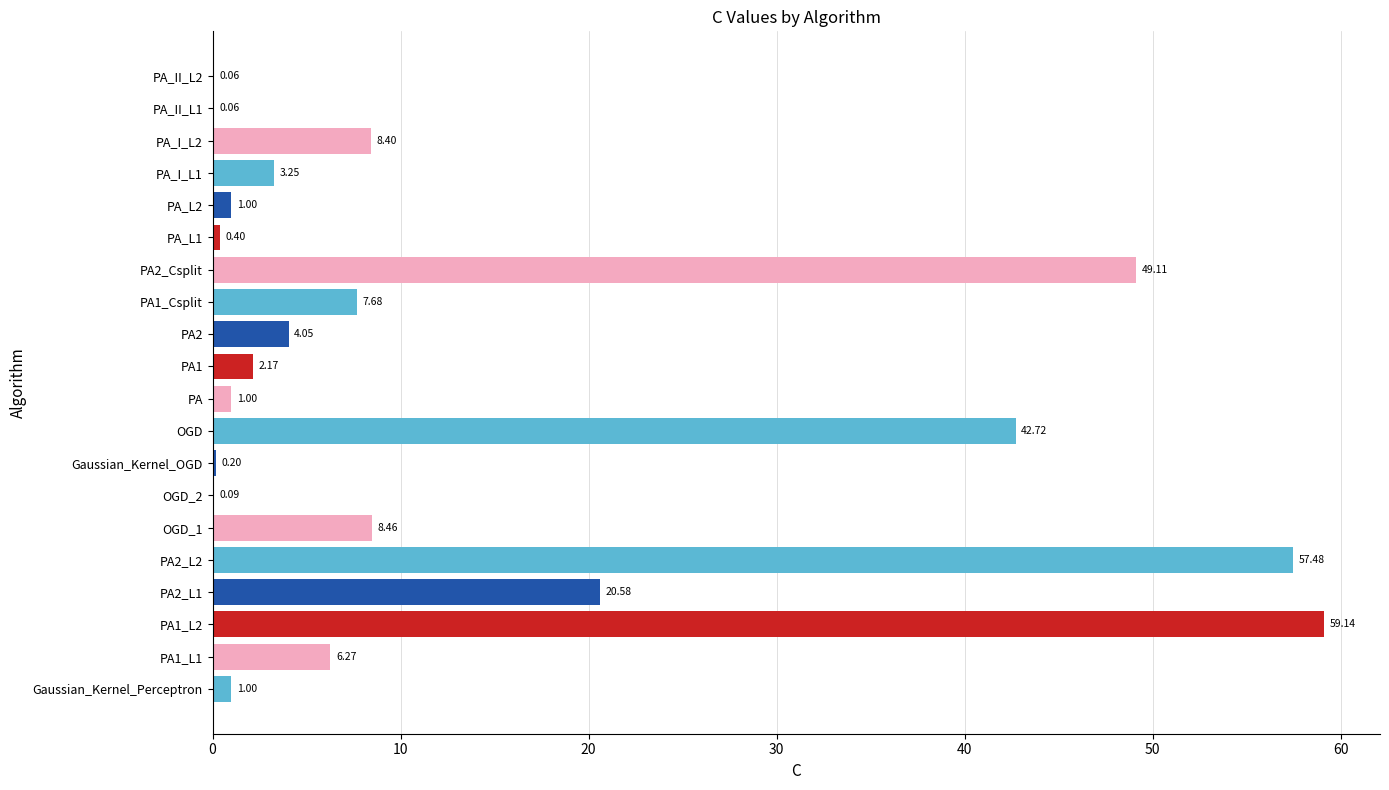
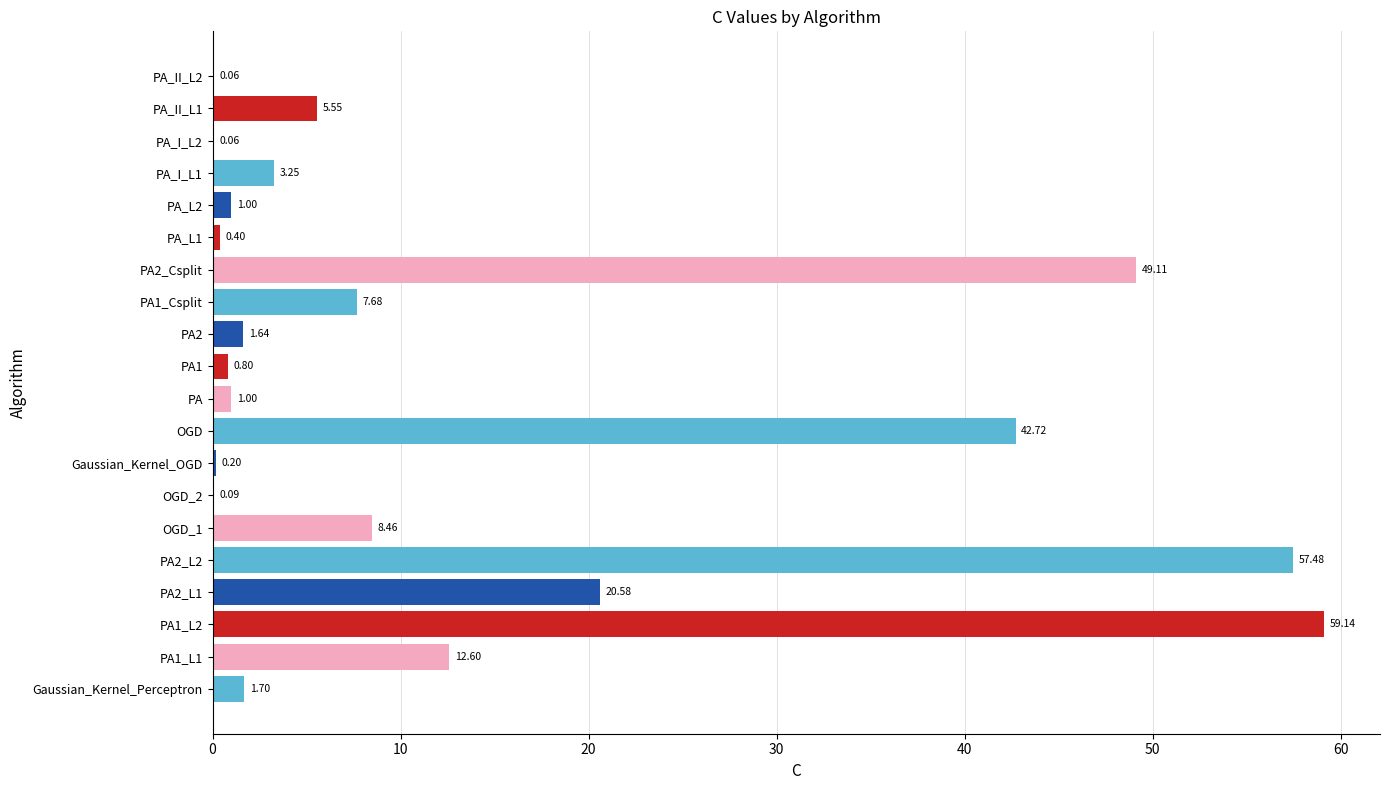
PA_II_L1: 0.06 -> 5.55
PA_I_L2: 8.40 -> 0.06
PA2: 4.05 -> 1.64
PA1: 2.17 -> 0.80
PA1_L1: 6.27 -> 12.60
Gaussian_Kernel_Perceptron: 1.00 -> 1.70
